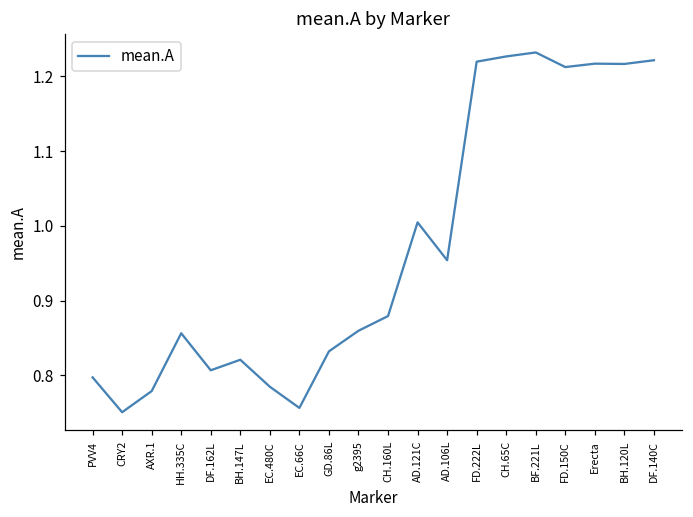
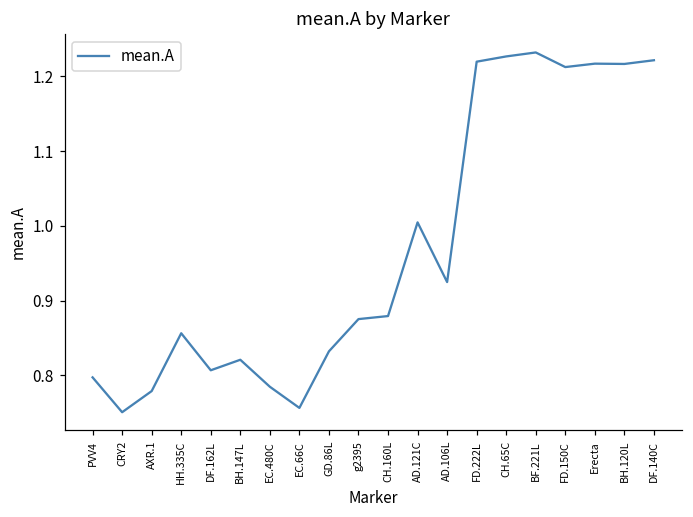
g2395: 0.86 -> 0.88
AD.106L: 0.95 -> 0.92
